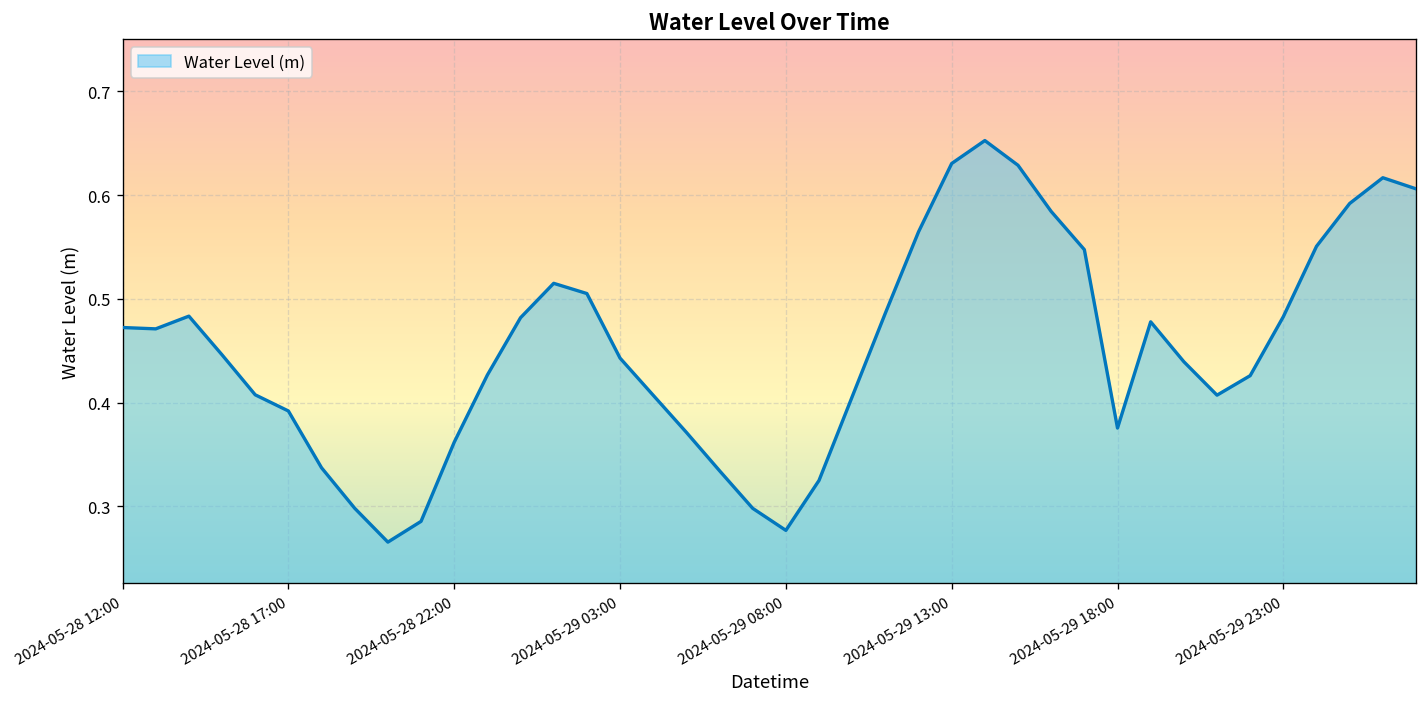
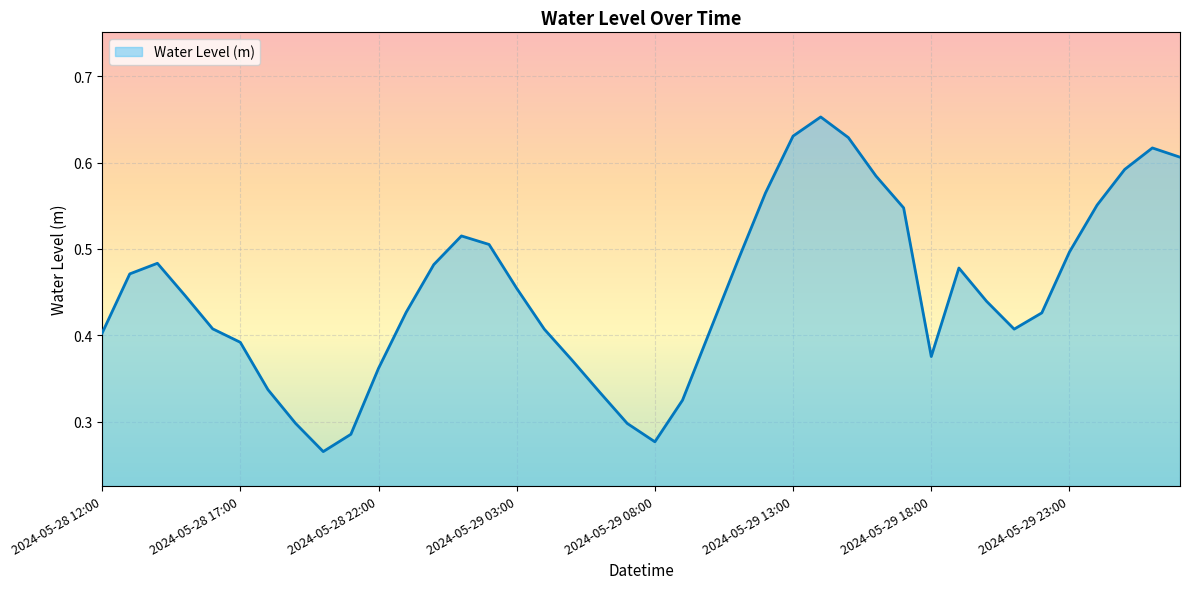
2024-05-28 12:00: 0.47 -> 0.40
2024-05-29 03:00: 0.44 -> 0.45
2024-05-29 23:00: 0.48 -> 0.50
